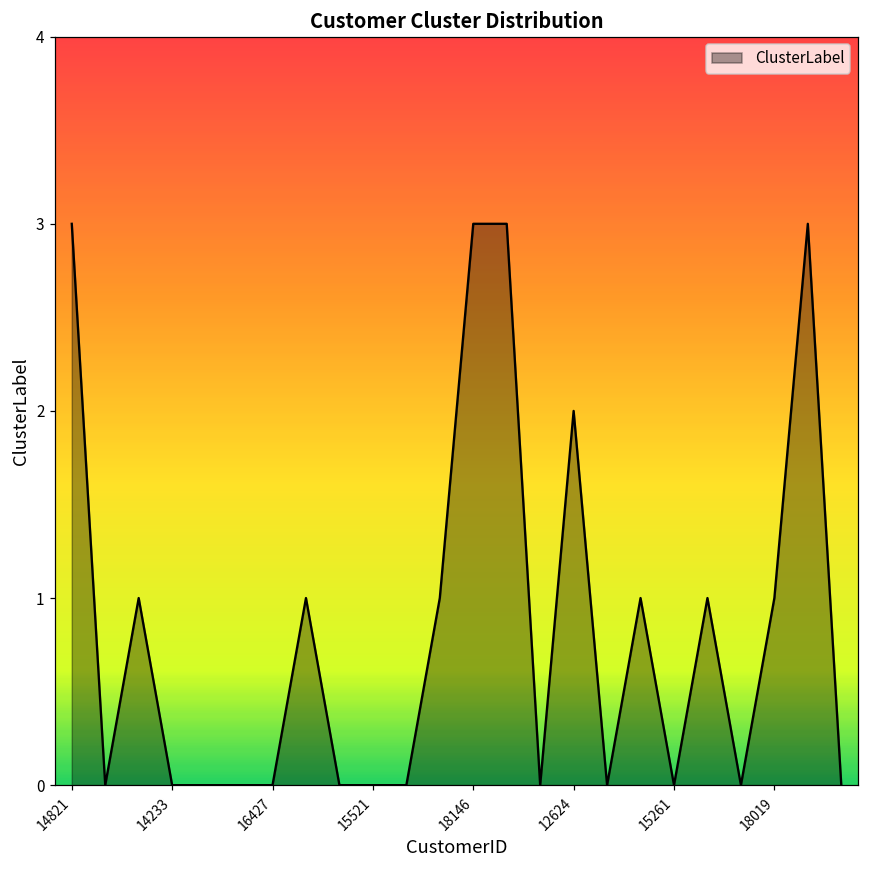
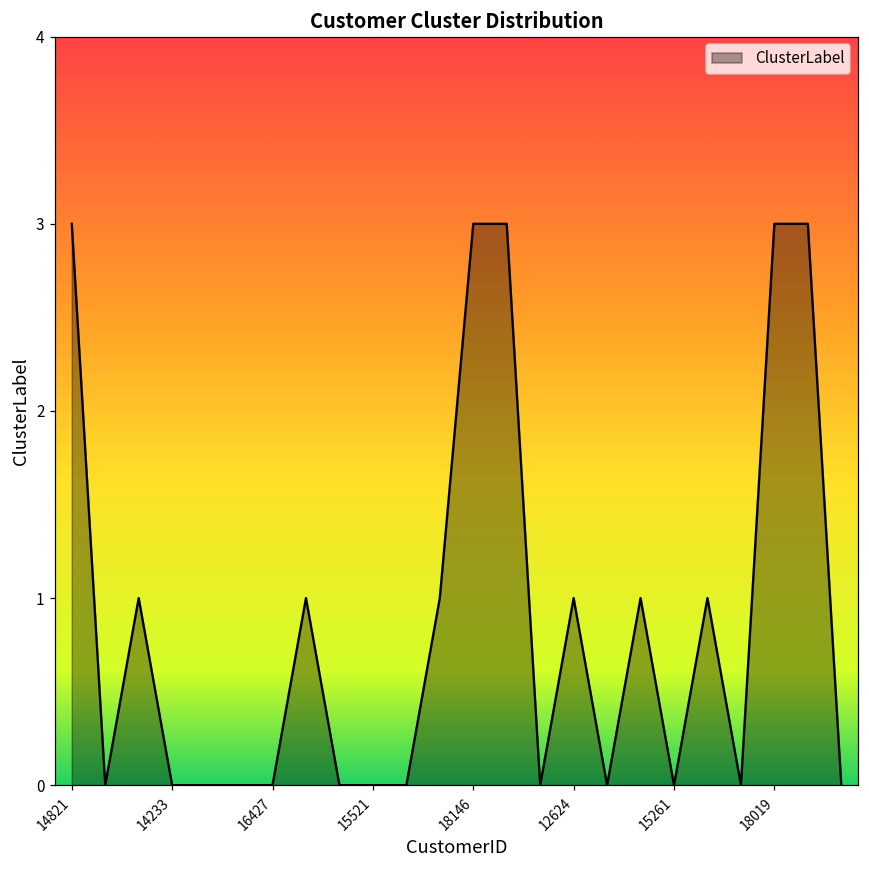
12624: 2 -> 1
18019: 1 -> 3
